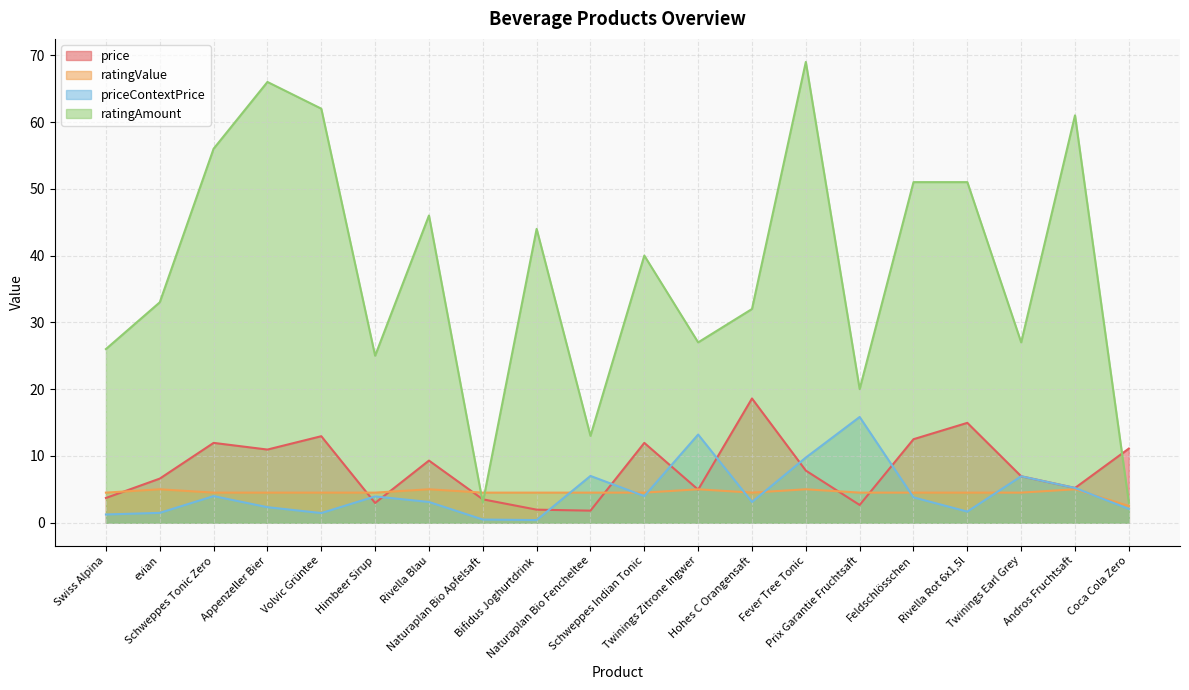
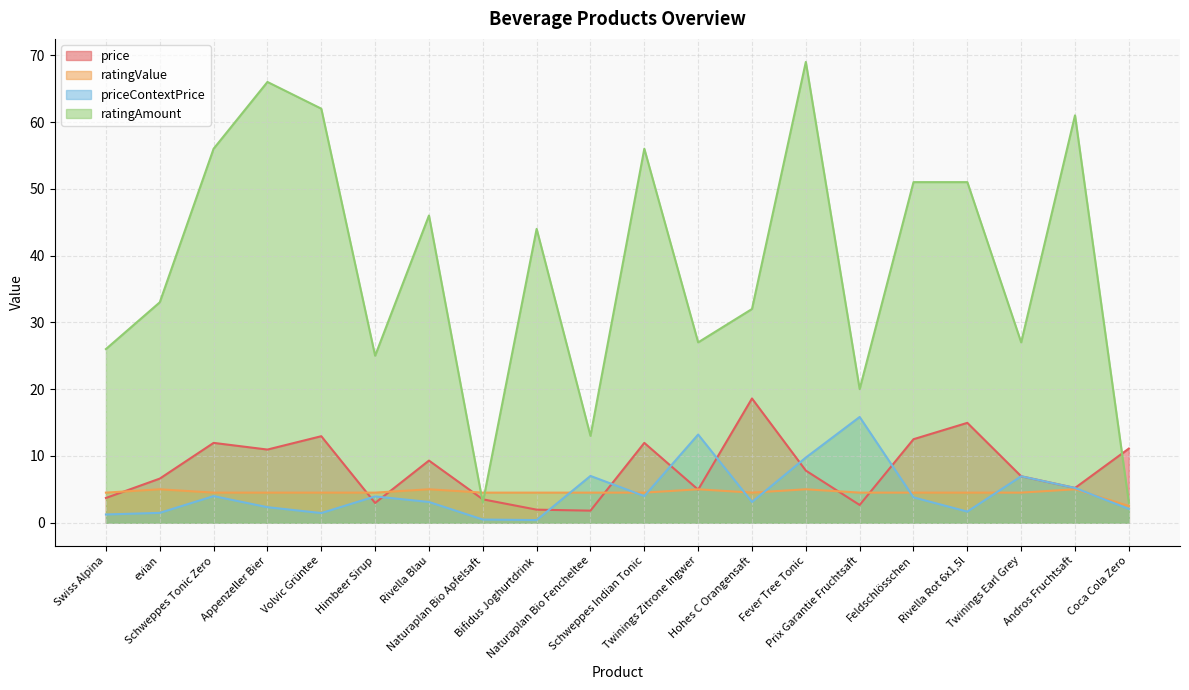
ratingAmount, Schweppes Indian Tonic: 40 -> 56
